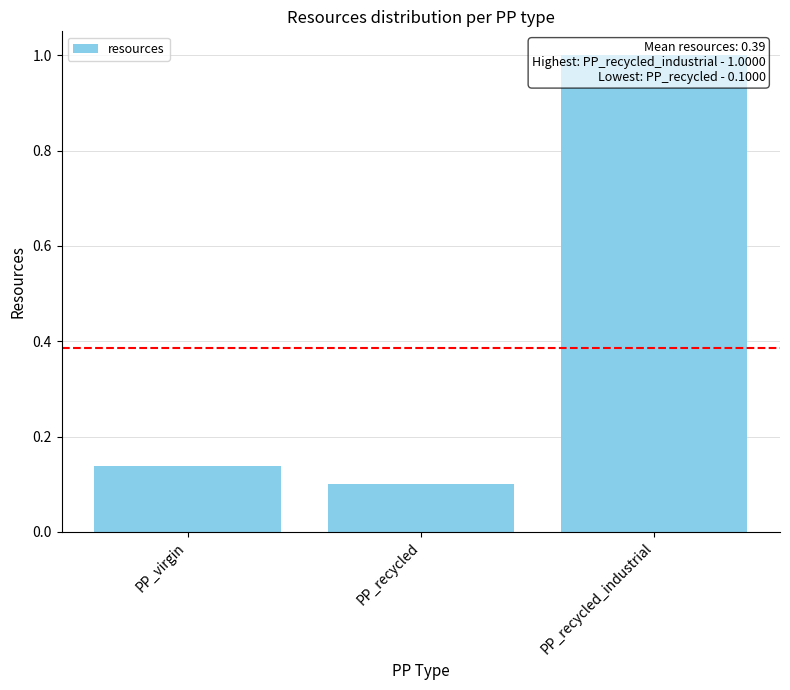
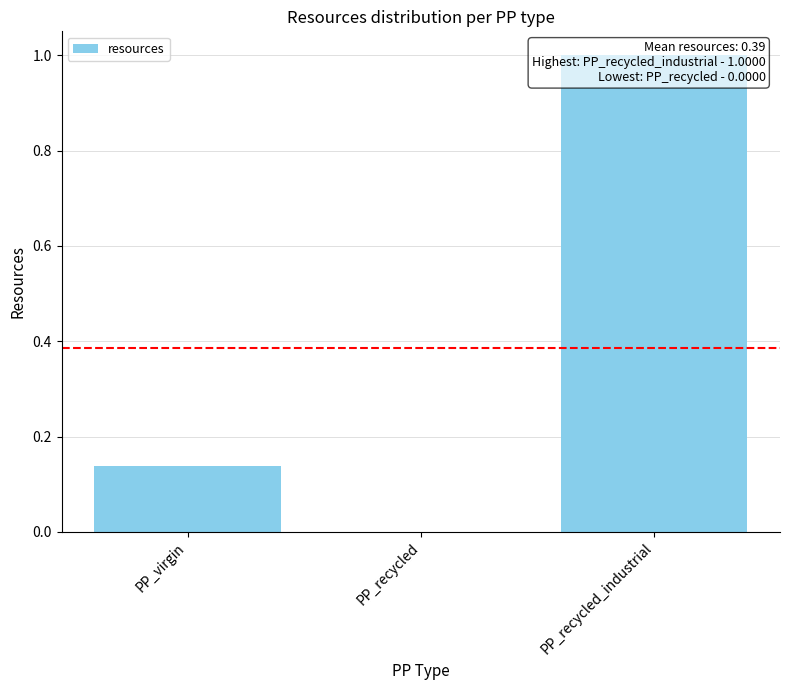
PP_recycled: 0.1000 -> 0.0000
